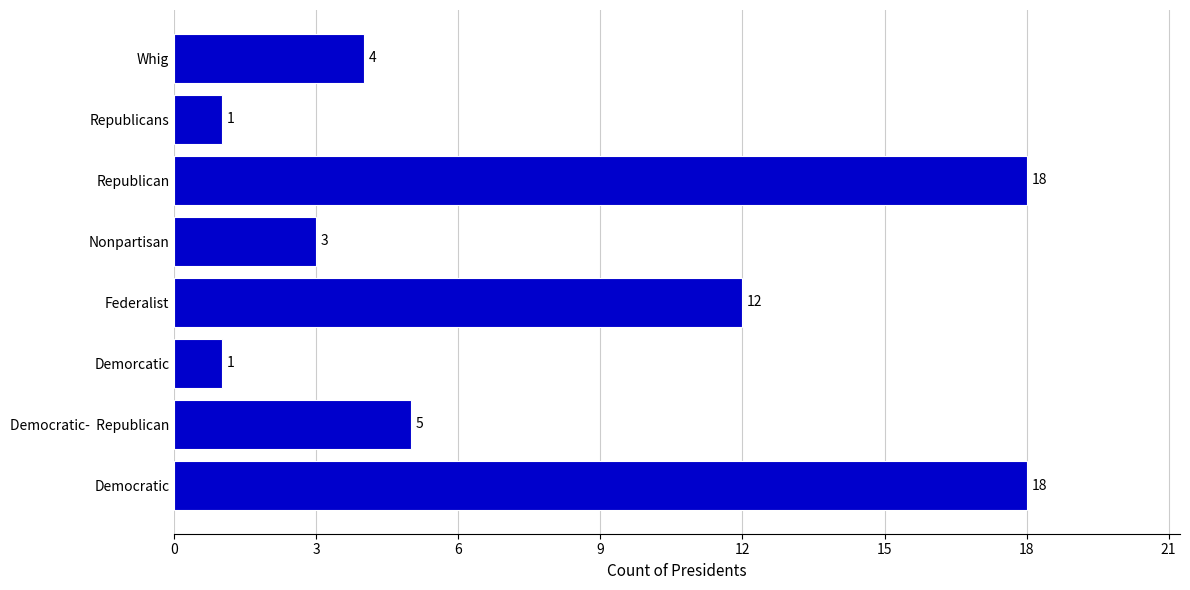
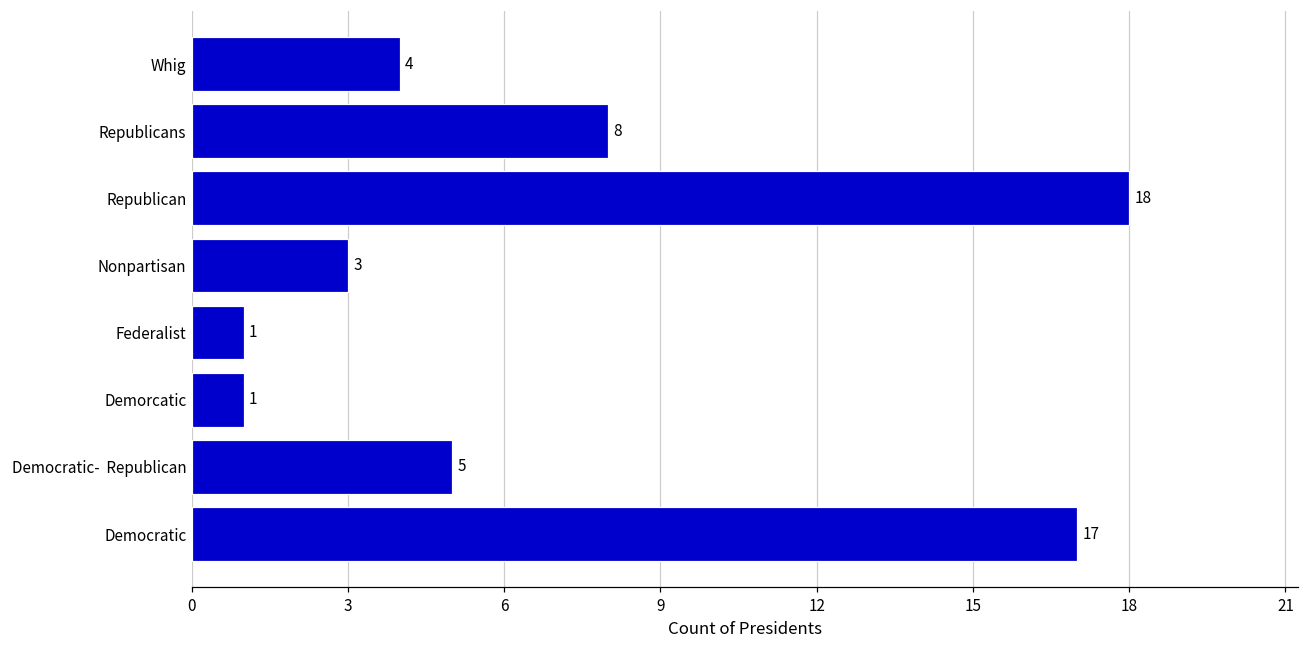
Republicans: 1 -> 8
Federalist: 12 -> 1
Democratic: 18 -> 17
